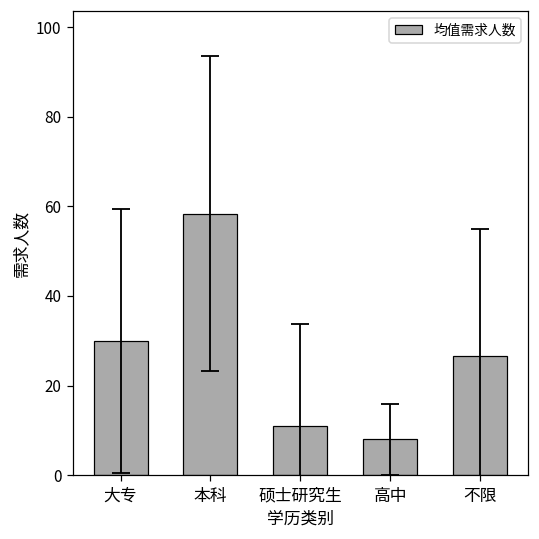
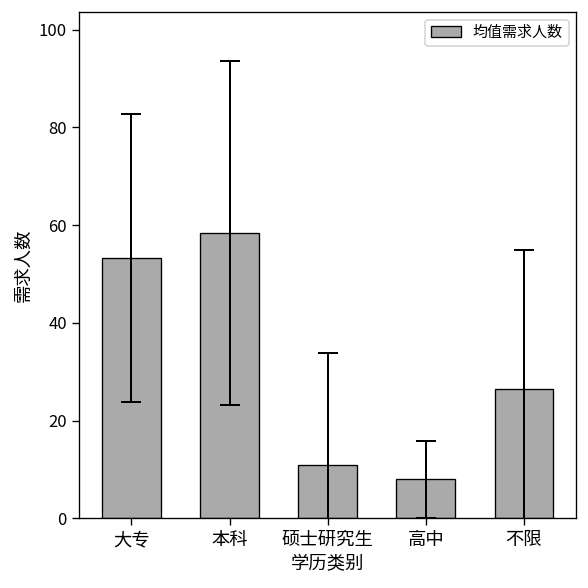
均值需求人数, 大专: 30 -> 53
